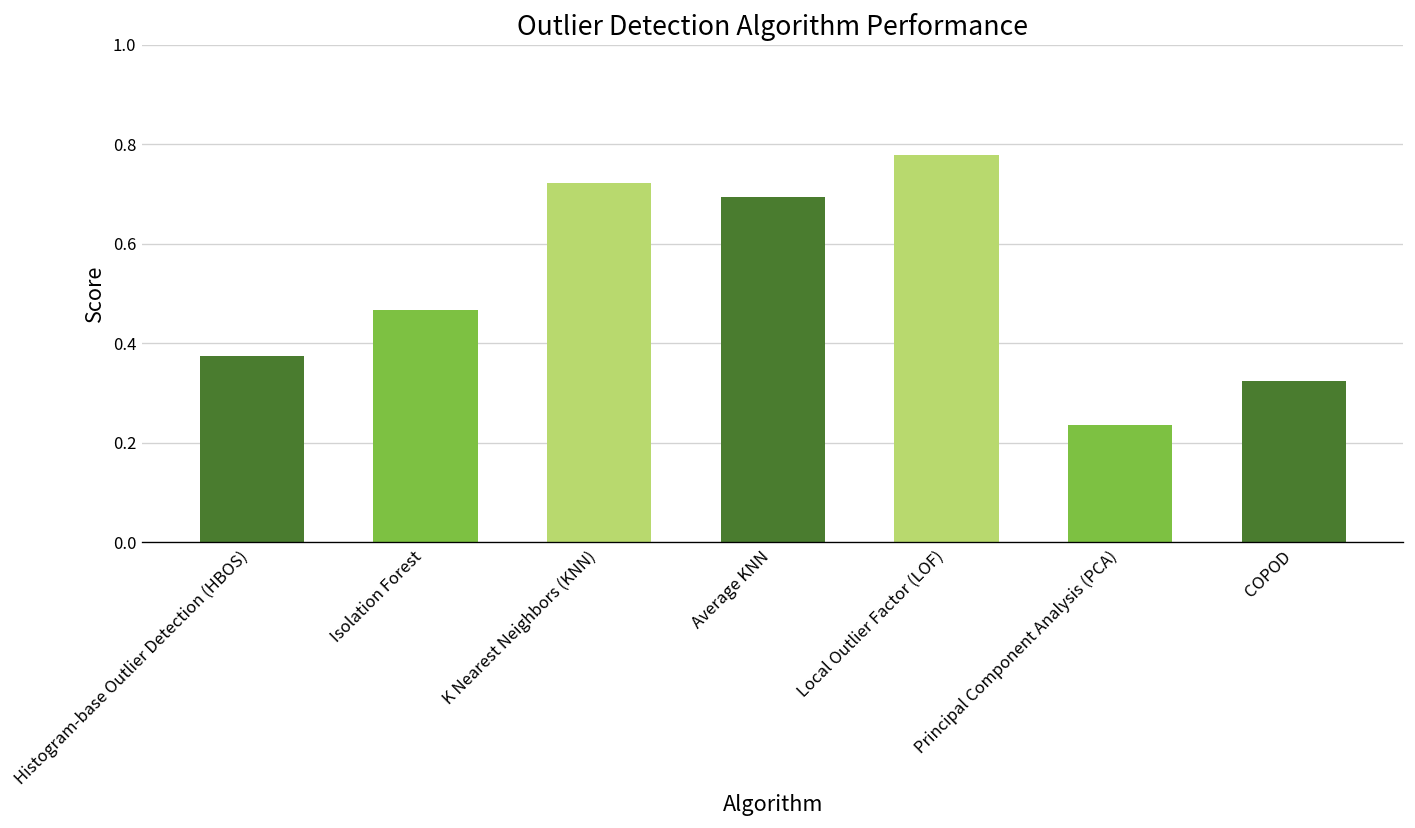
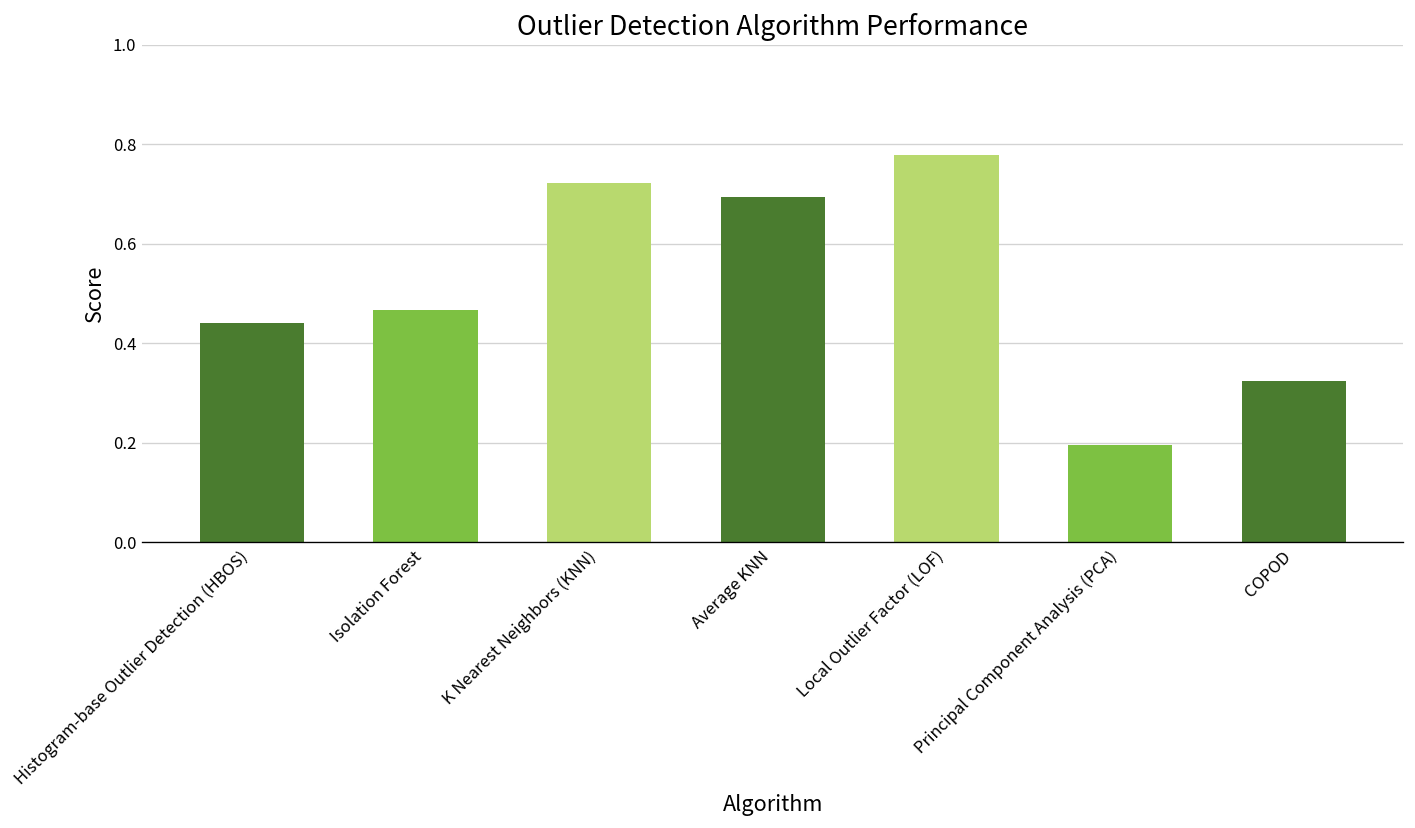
Histogram-base Outlier Detection (HBOS): 0.37 -> 0.44
Principal Component Analysis (PCA): 0.24 -> 0.19
